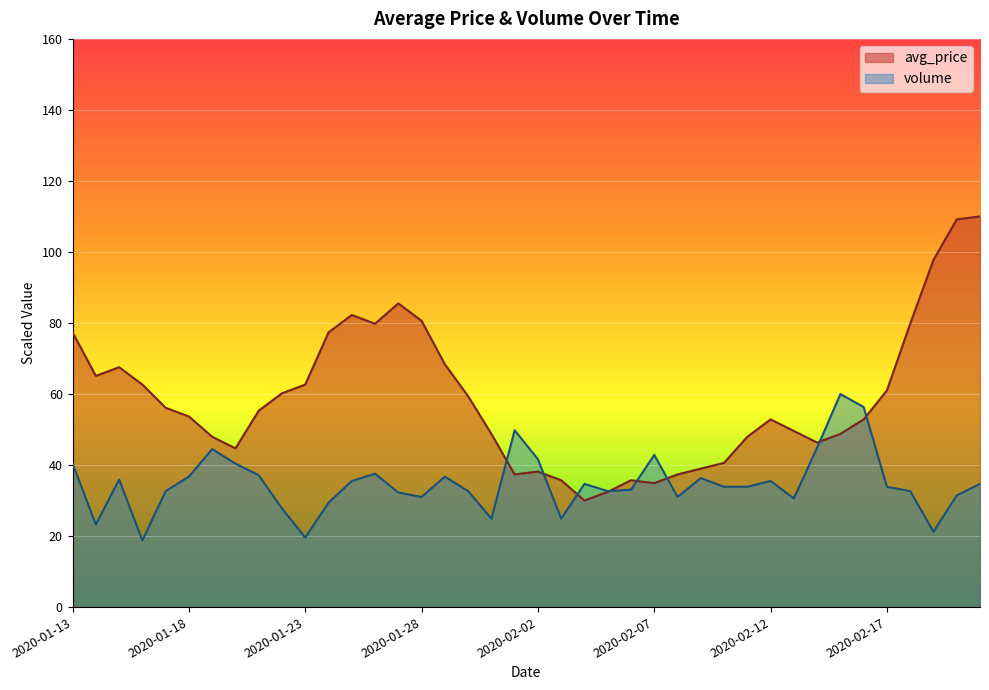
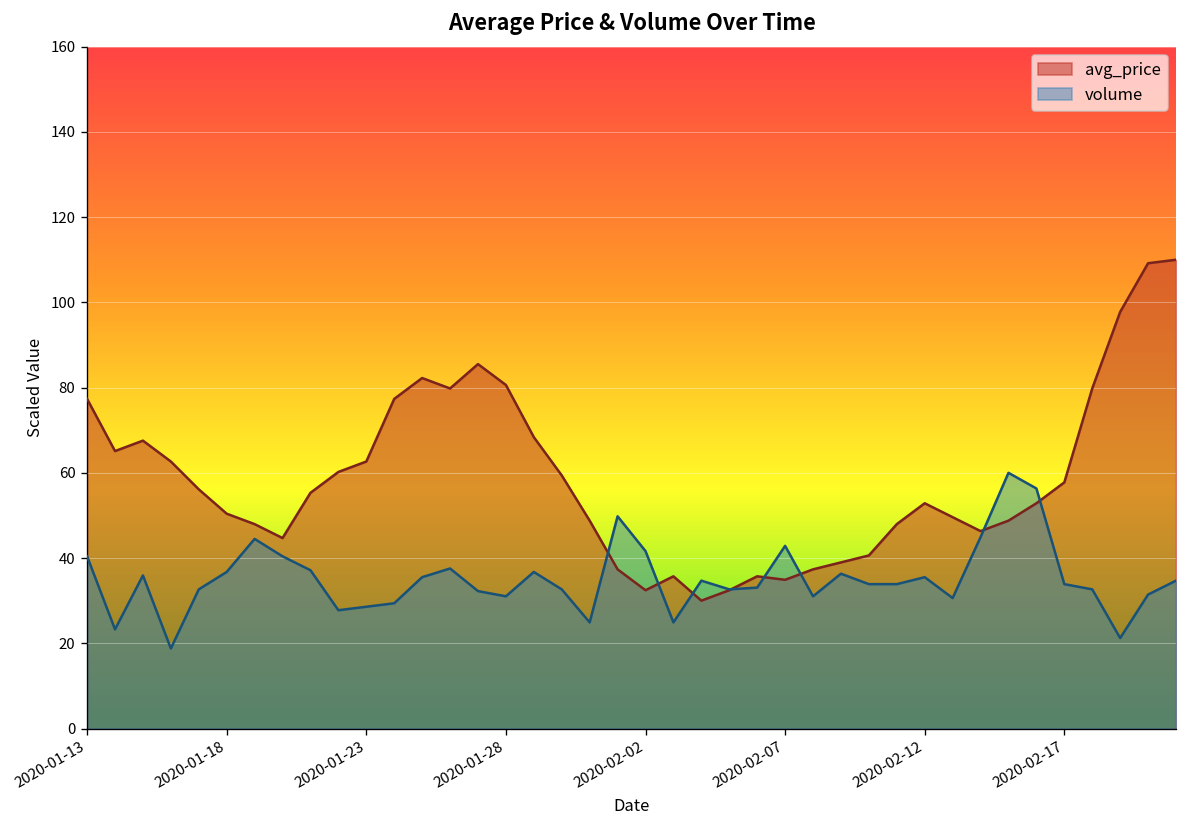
avg_price, 2020-01-18: 54 -> 50
volume, 2020-01-23: 20 -> 29
avg_price, 2020-02-02: 38 -> 32
avg_price, 2020-02-17: 61 -> 58
